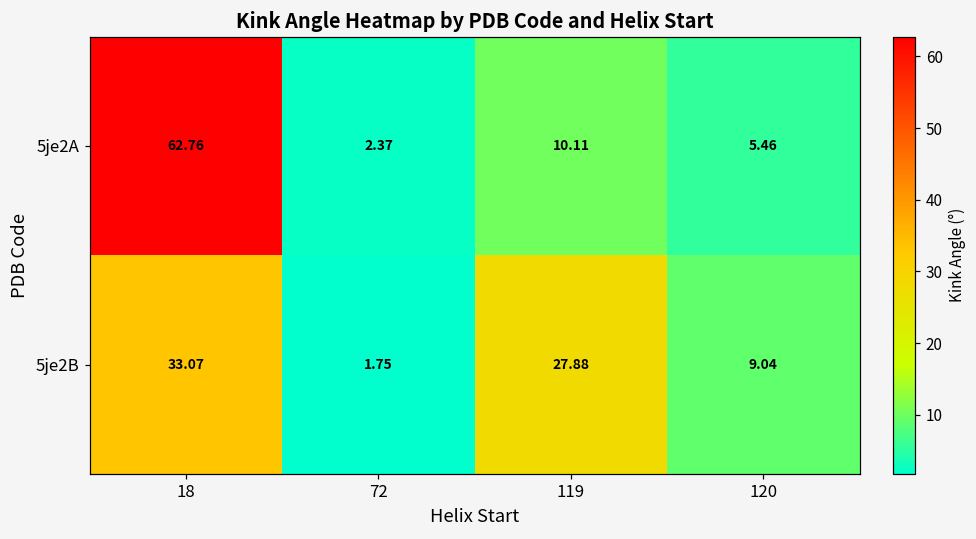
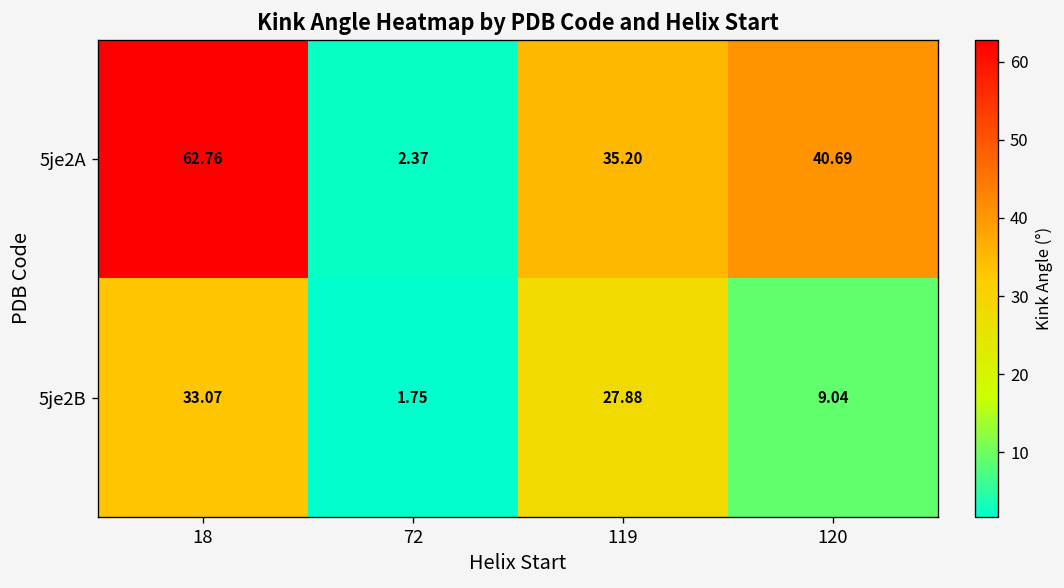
5je2A, 119: 10.11 -> 35.20
5je2A, 120: 5.46 -> 40.69
